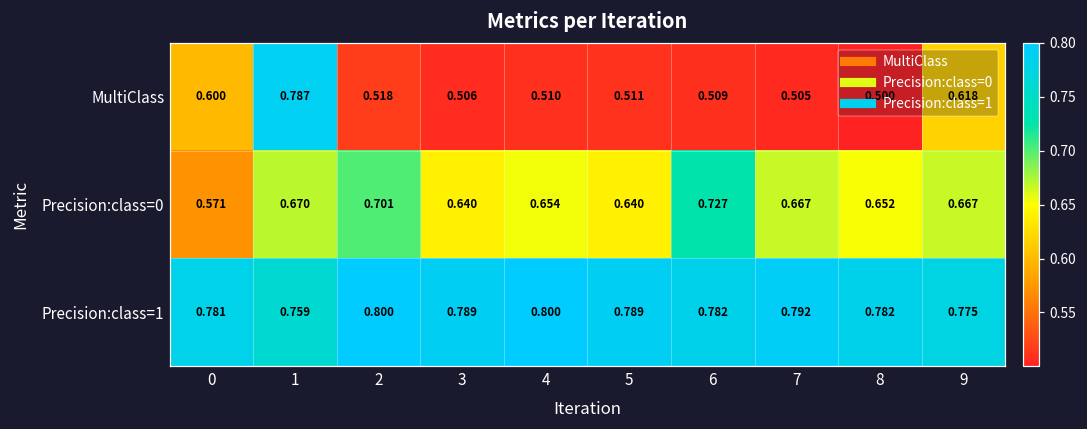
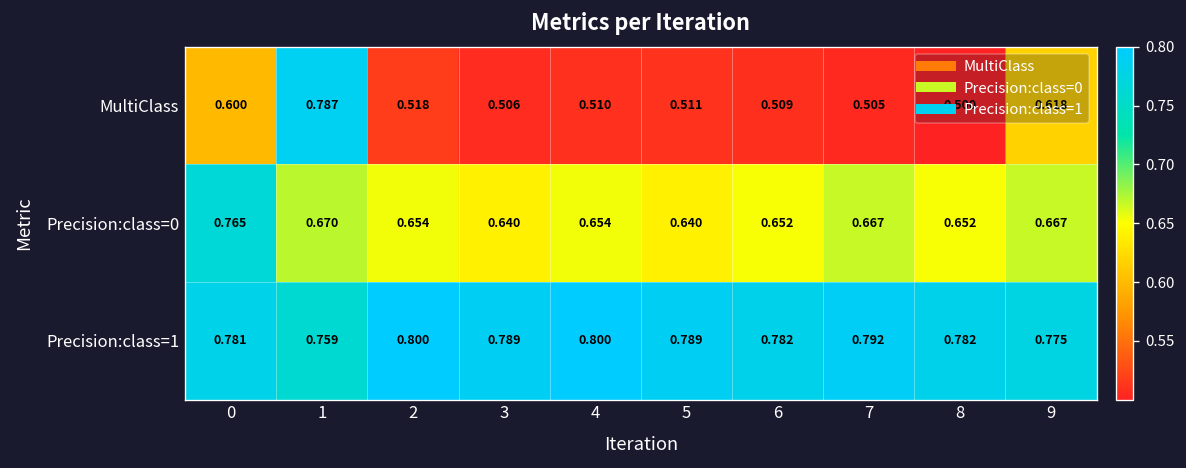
Precision:class=0, 0: 0.571 -> 0.765
Precision:class=0, 2: 0.701 -> 0.654
Precision:class=0, 6: 0.727 -> 0.652
